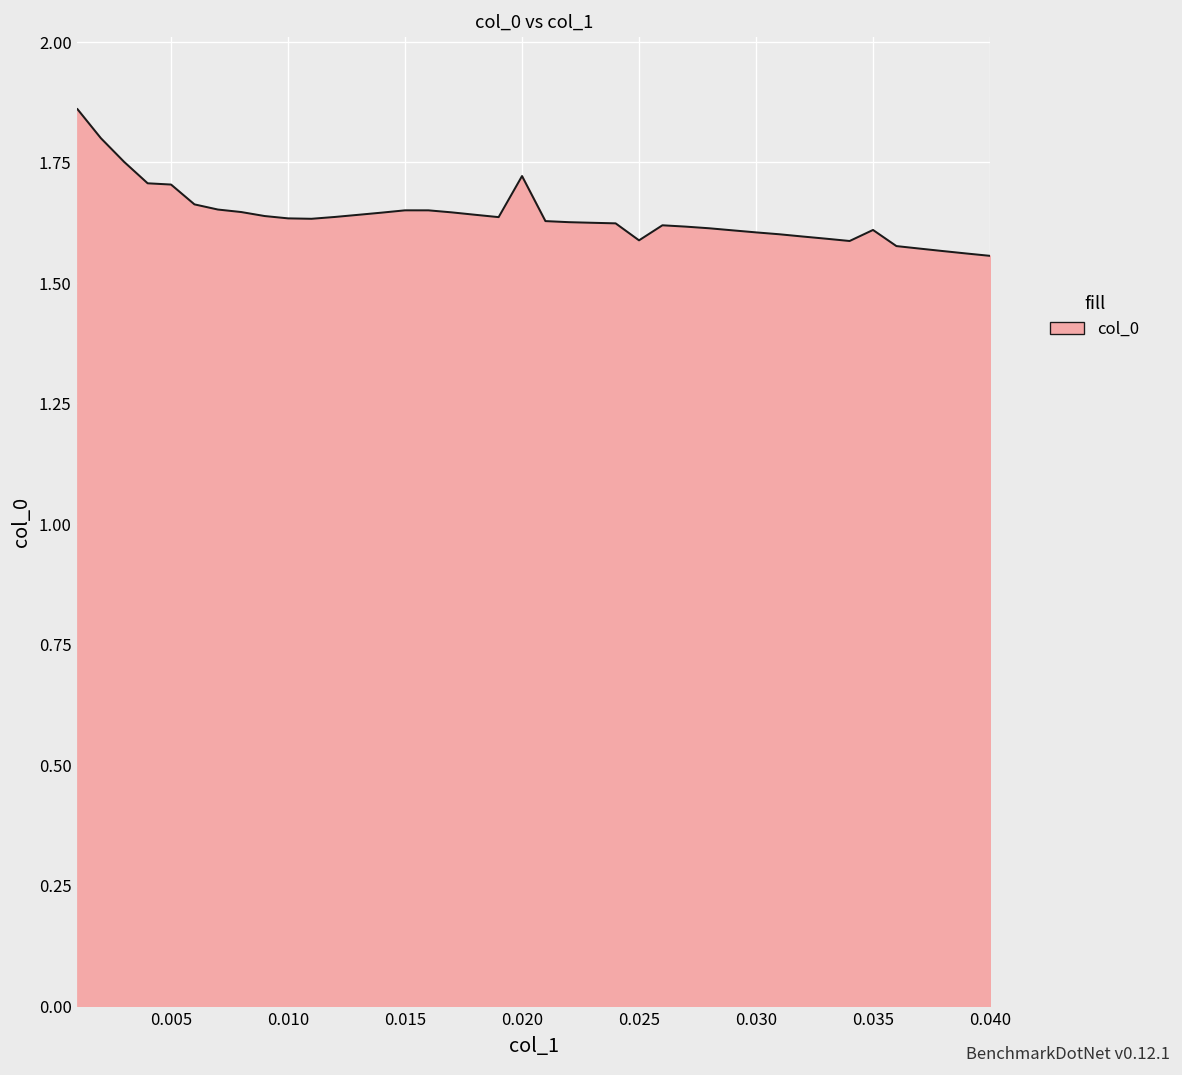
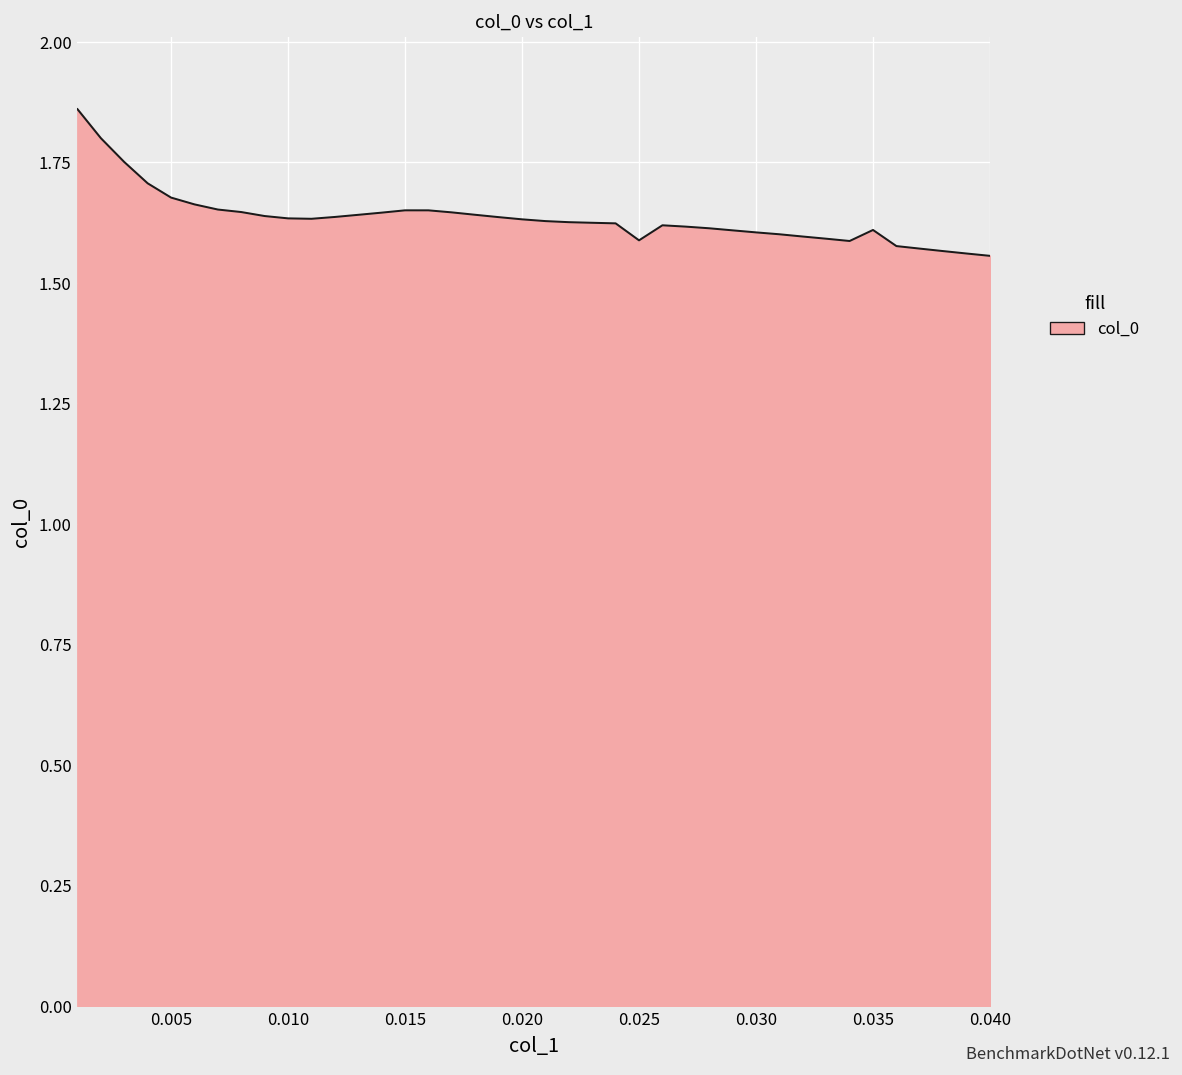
0.005: 1.70 -> 1.68
0.020: 1.72 -> 1.63
